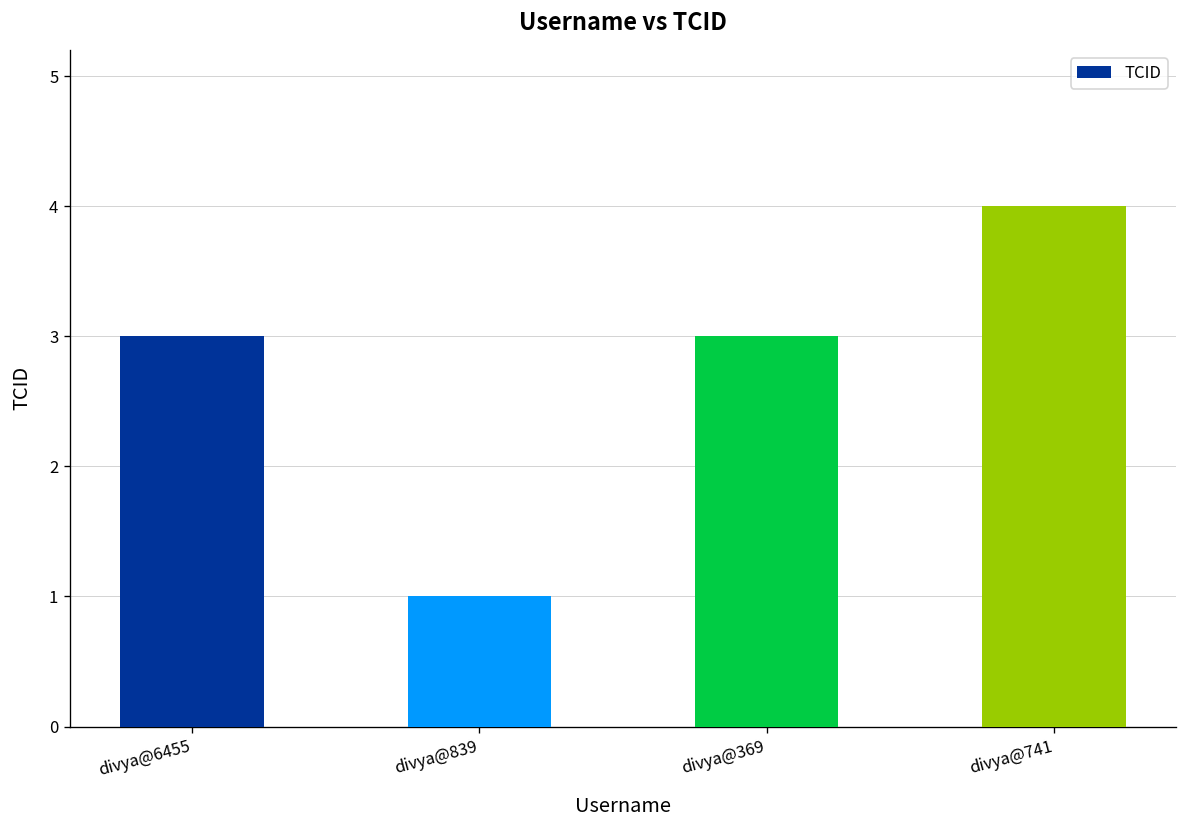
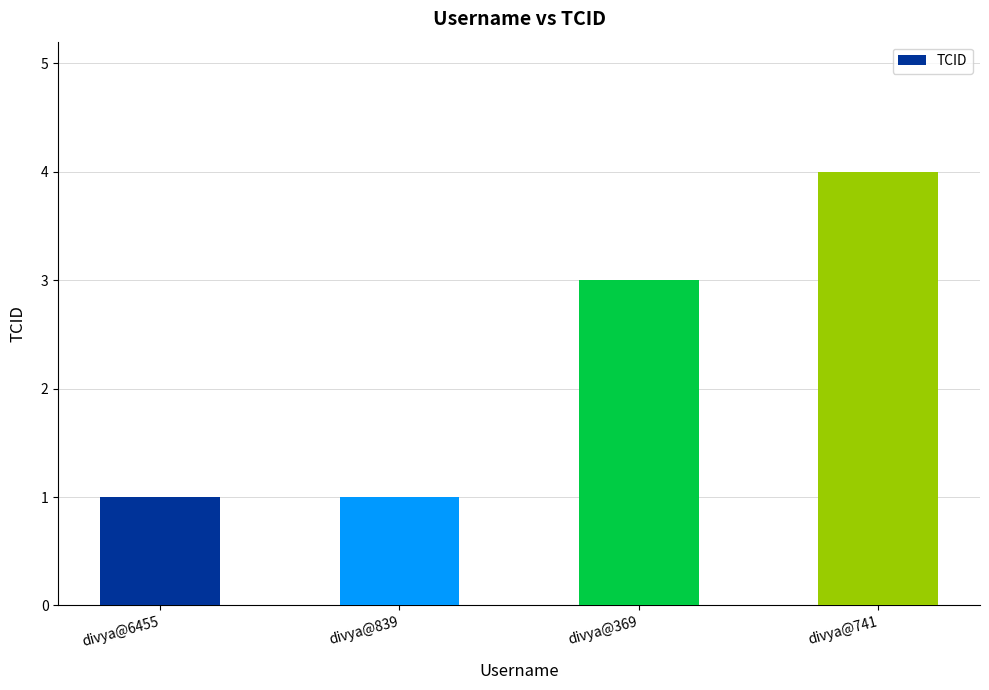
divya@6455: 3 -> 1
